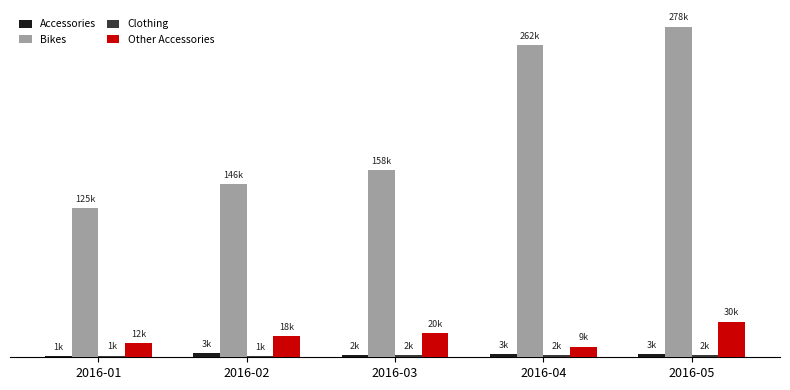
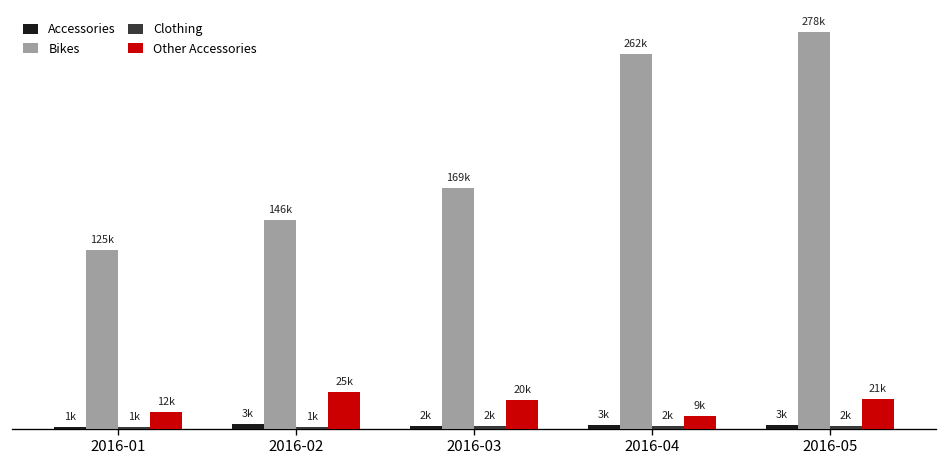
Other Accessories, 2016-02: 18k -> 25k
Bikes, 2016-03: 158k -> 169k
Other Accessories, 2016-05: 30k -> 21k
